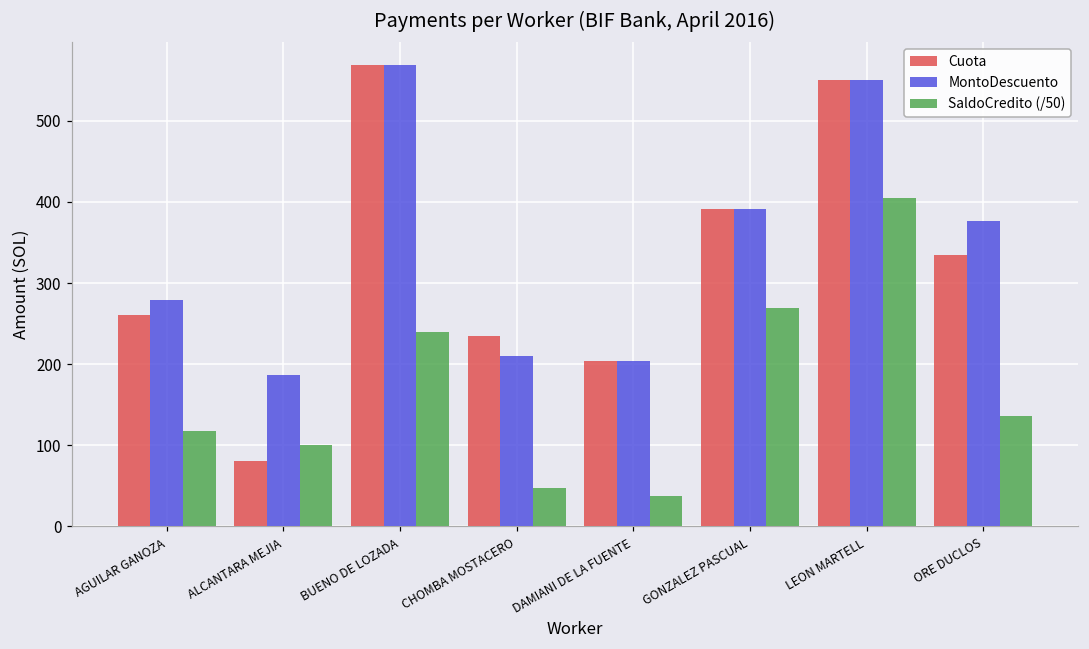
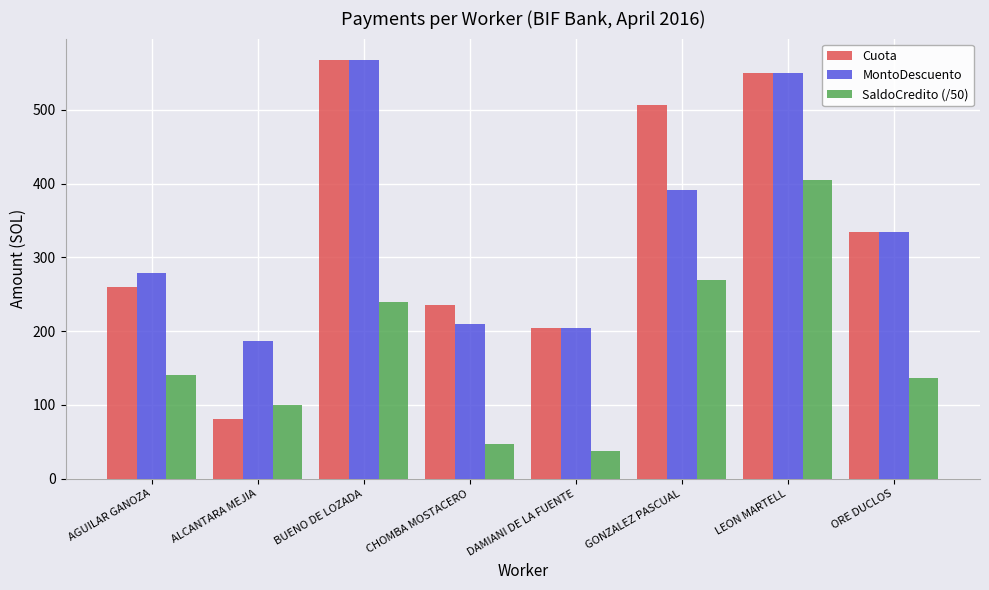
SaldoCredito (/50), AGUILAR GANOZA: 120 -> 140
Cuota, GONZALEZ PASCUAL: 390 -> 510
MontoDescuento, ORE DUCLOS: 380 -> 330
